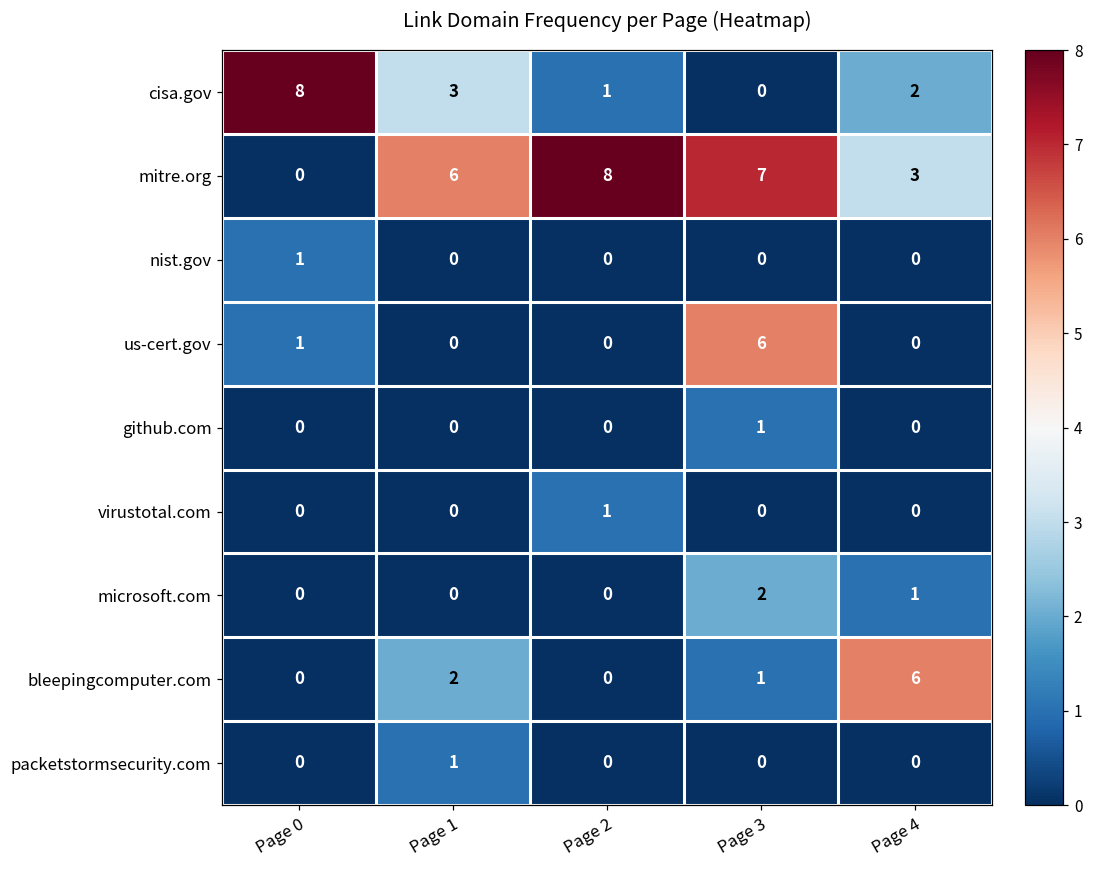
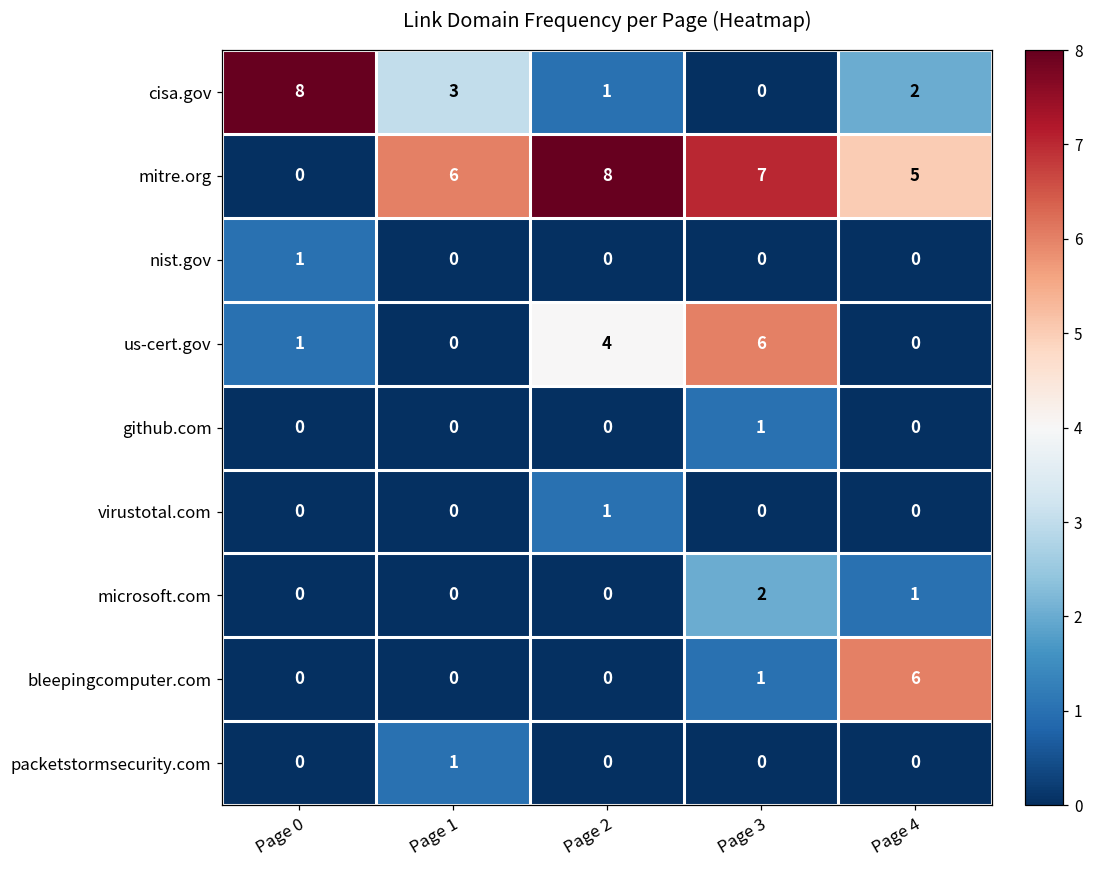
mitre.org, Page 4: 3 -> 5
us-cert.gov, Page 2: 0 -> 4
bleepingcomputer.com, Page 1: 2 -> 0
